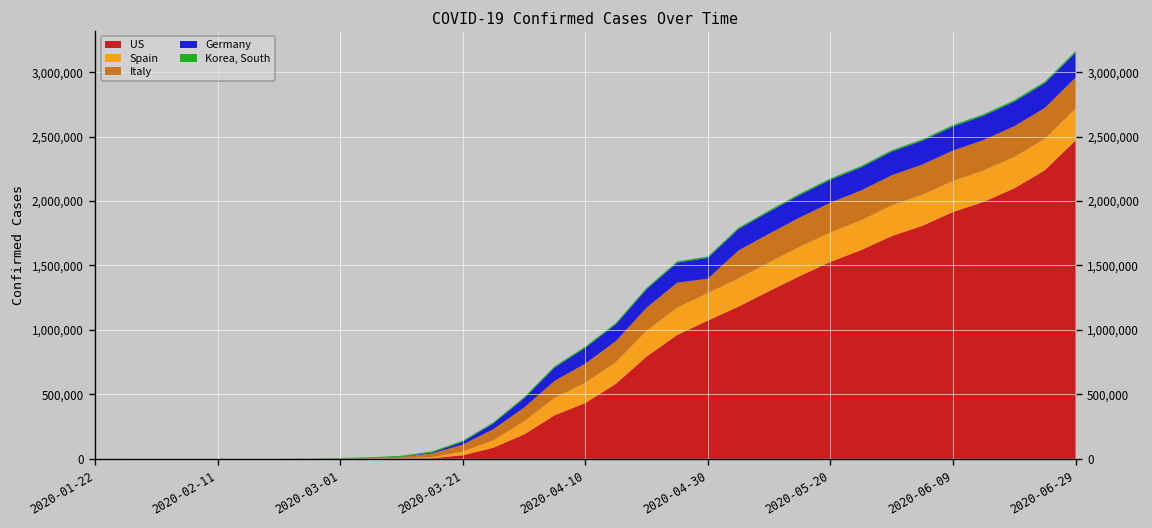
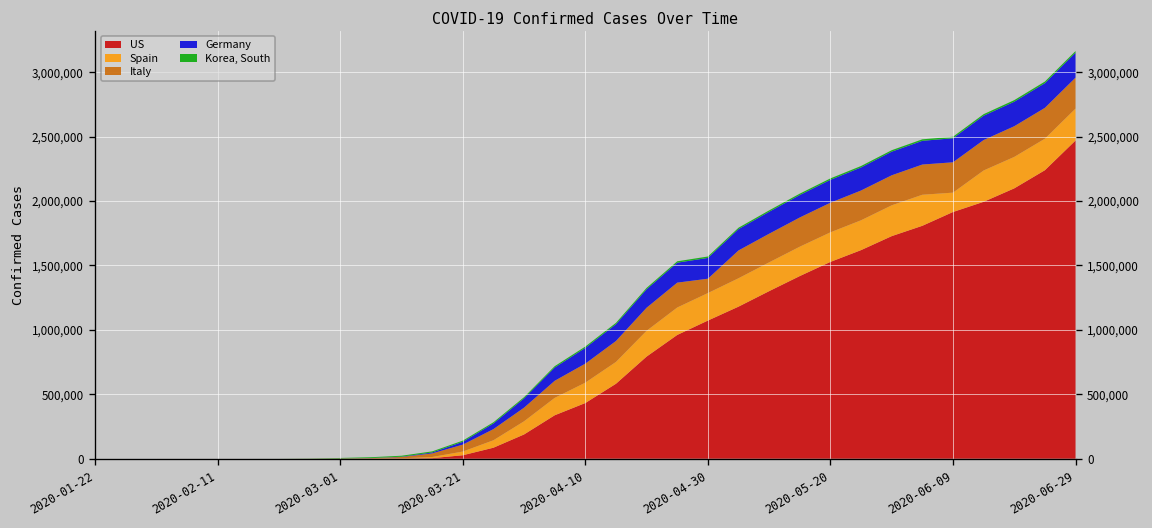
Spain, 2020-06-09: 240,000 -> 150,000
